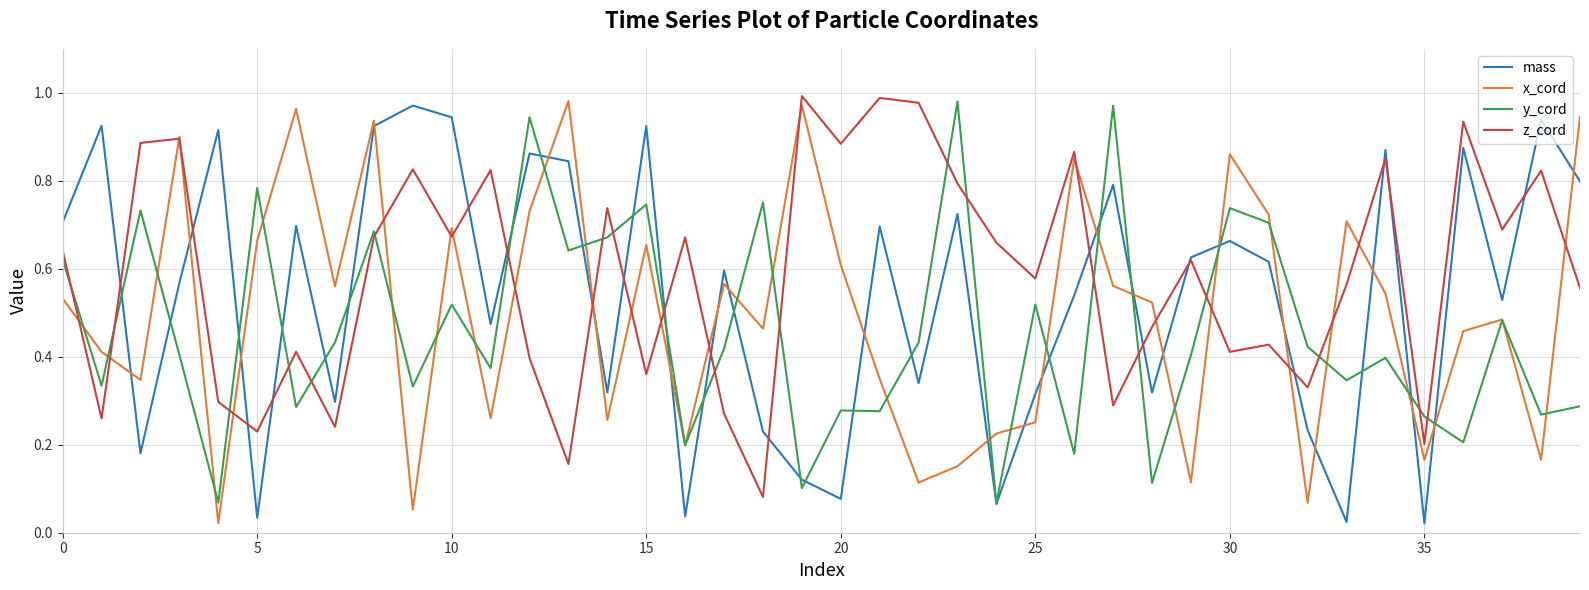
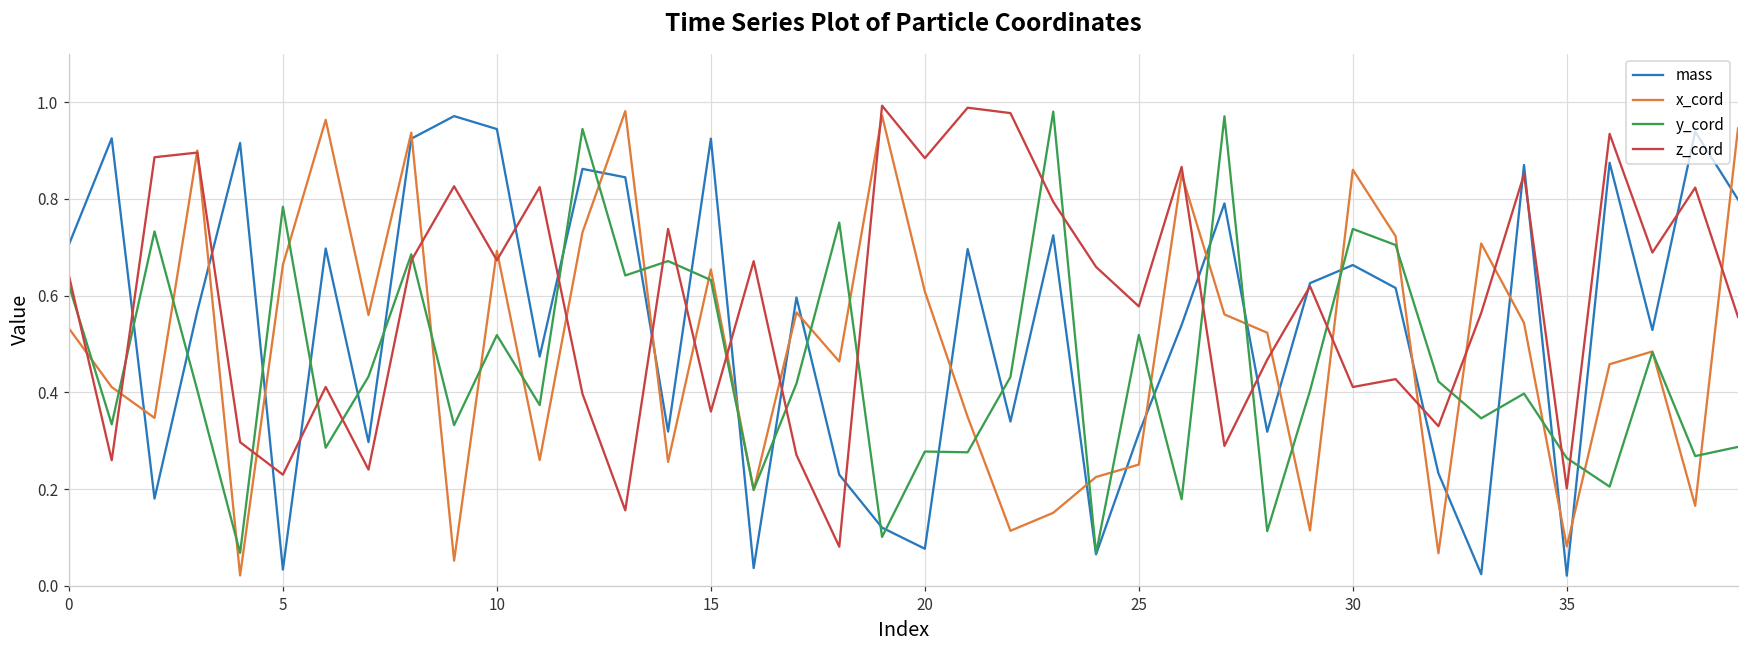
y_cord, 15: 0.75 -> 0.63
x_cord, 35: 0.17 -> 0.08
